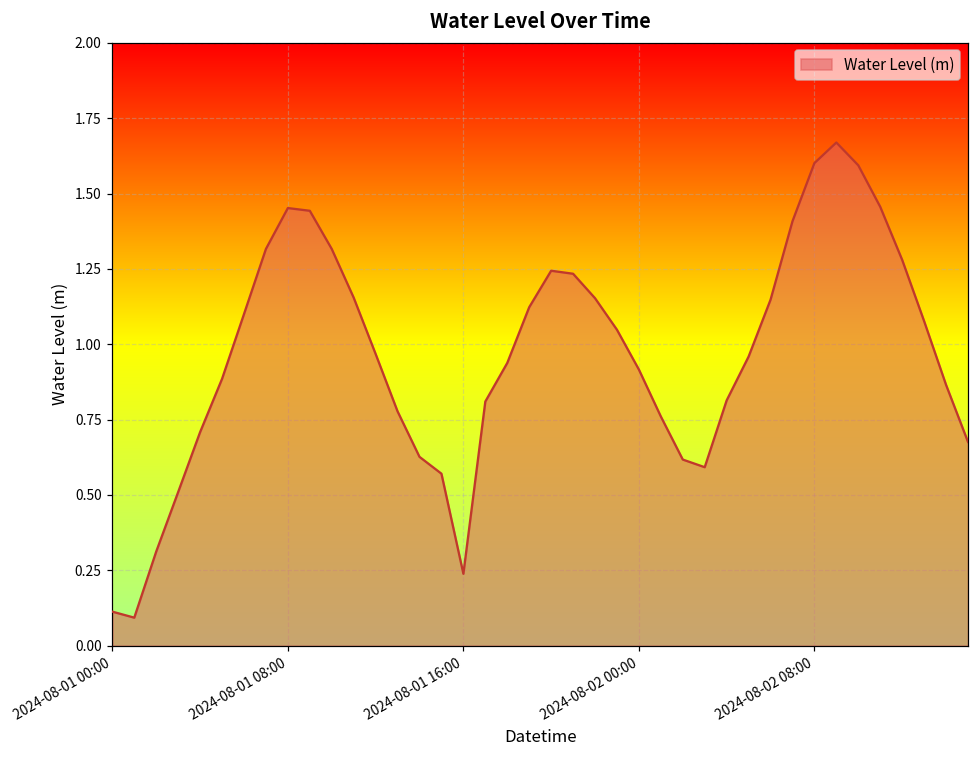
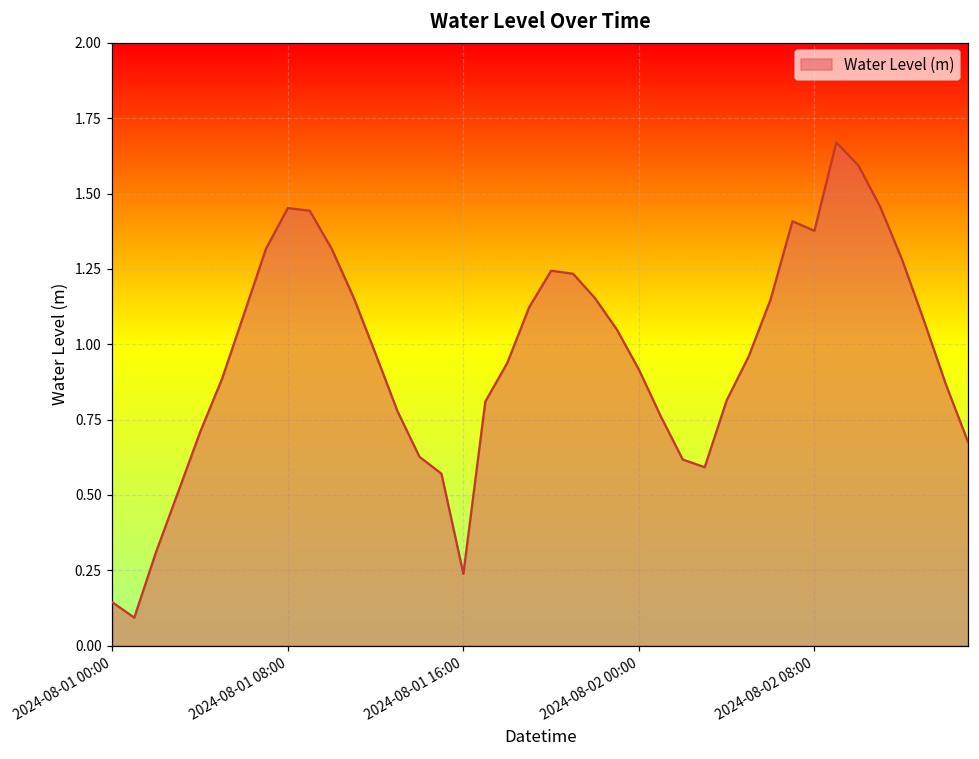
2024-08-01 00:00: 0.11 -> 0.14
2024-08-02 08:00: 1.60 -> 1.38
